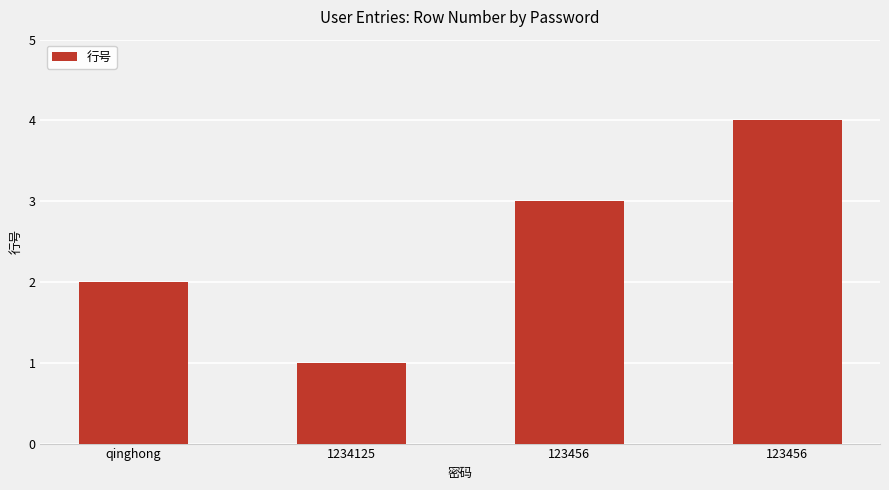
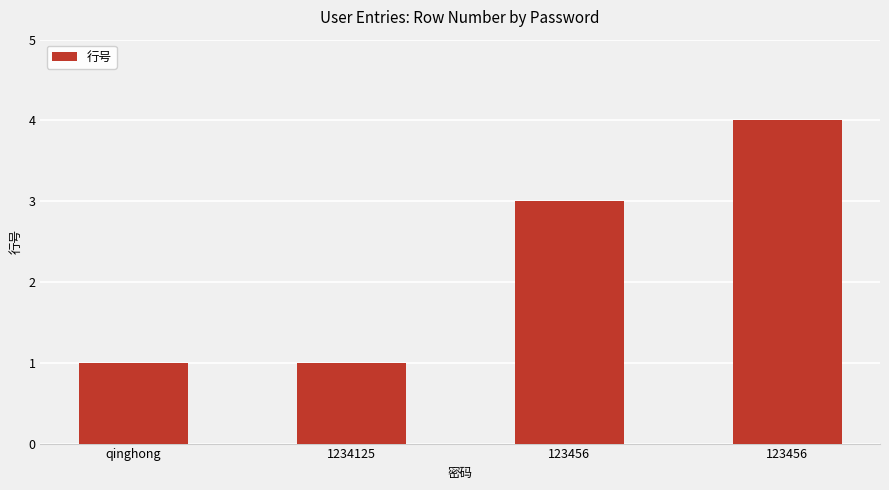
qinghong: 2 -> 1
